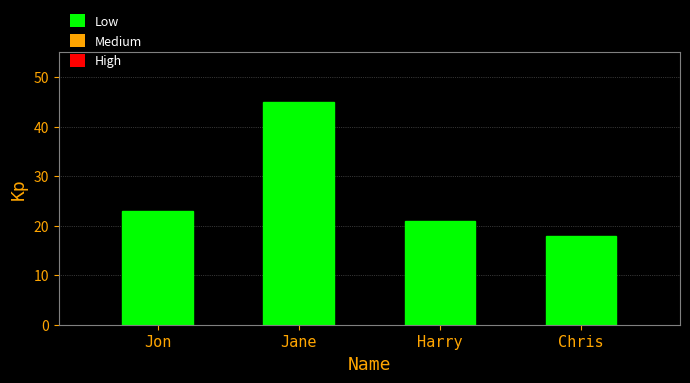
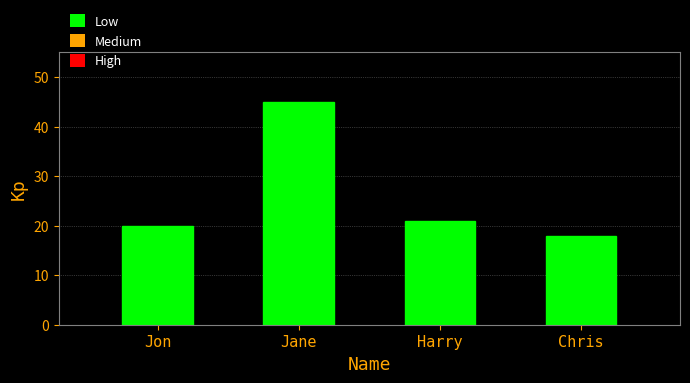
Jon: 23 -> 20
